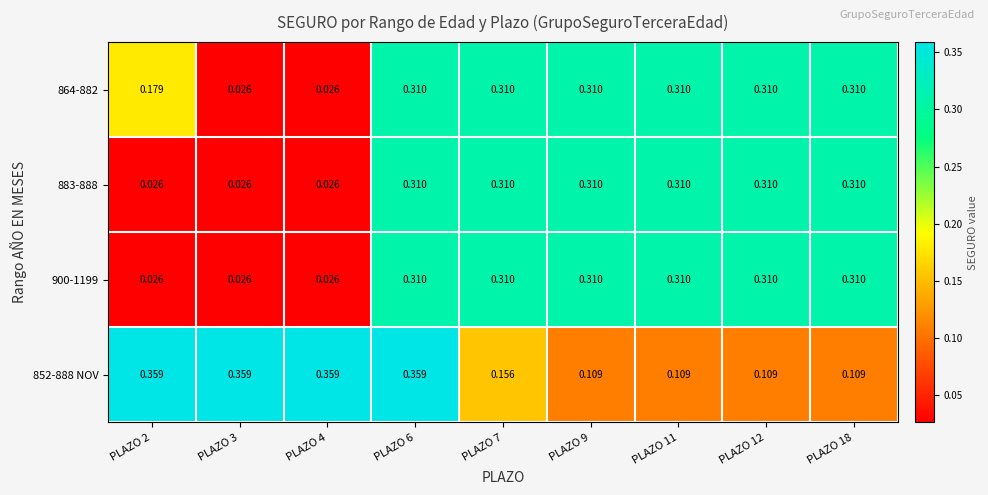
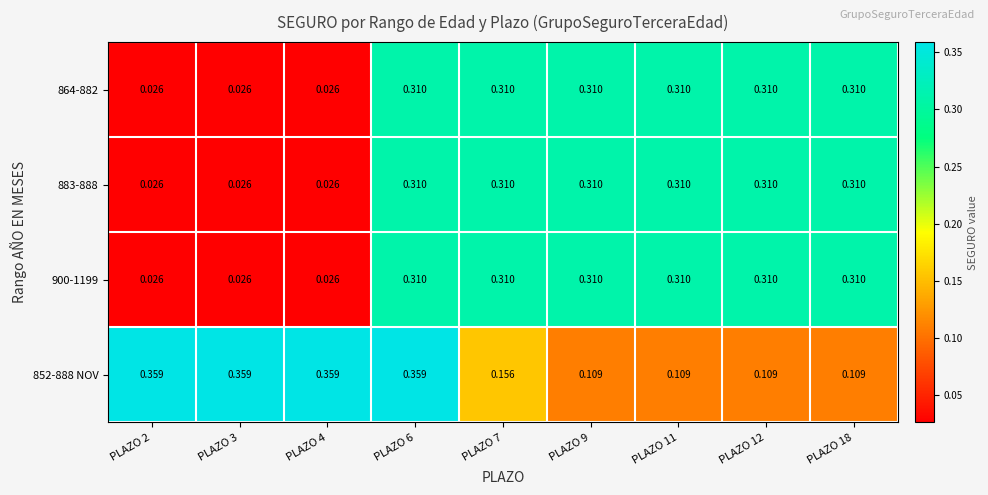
864-882, PLAZO 2: 0.179 -> 0.026
